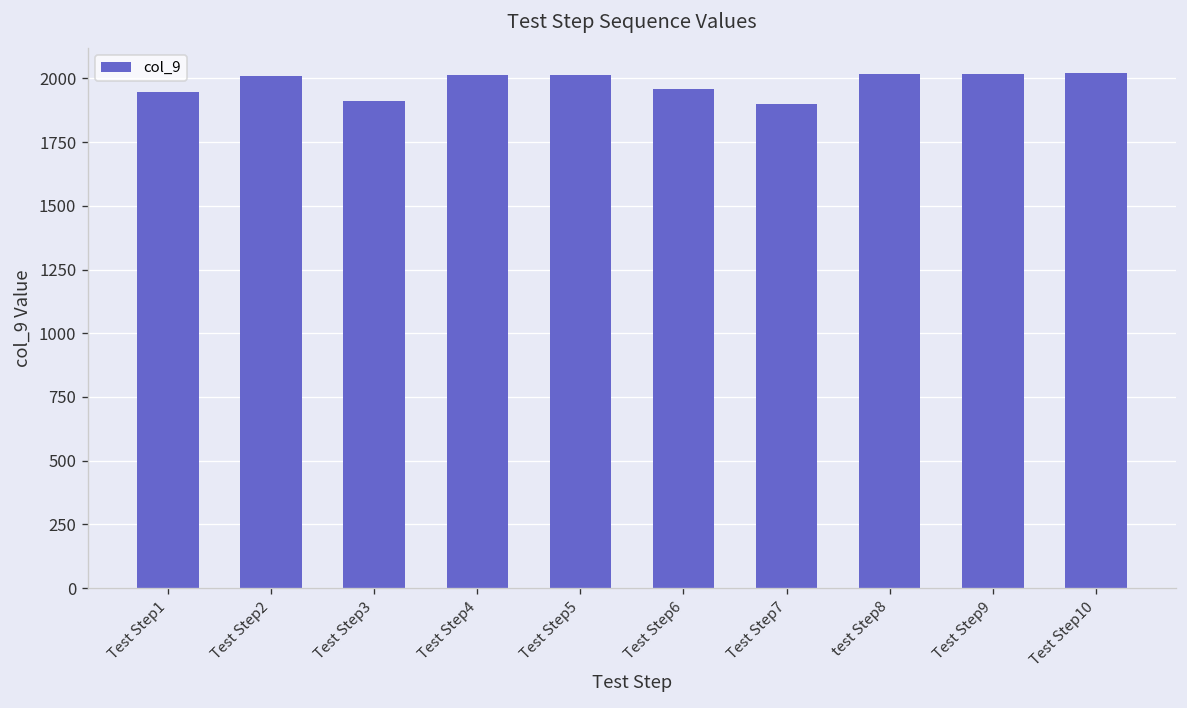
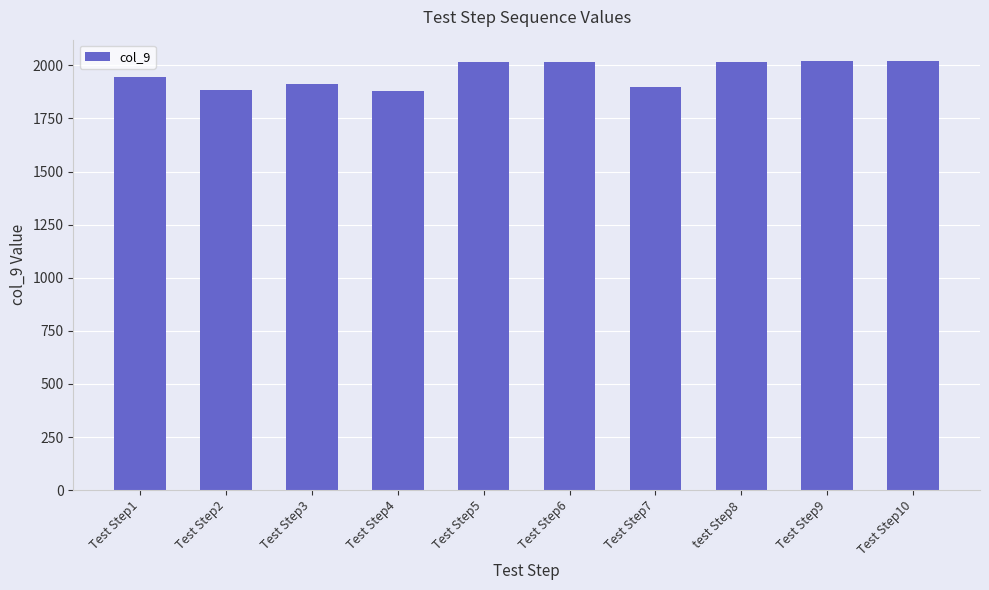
Test Step2: 2010 -> 1880
Test Step4: 2010 -> 1880
Test Step6: 1960 -> 2020
